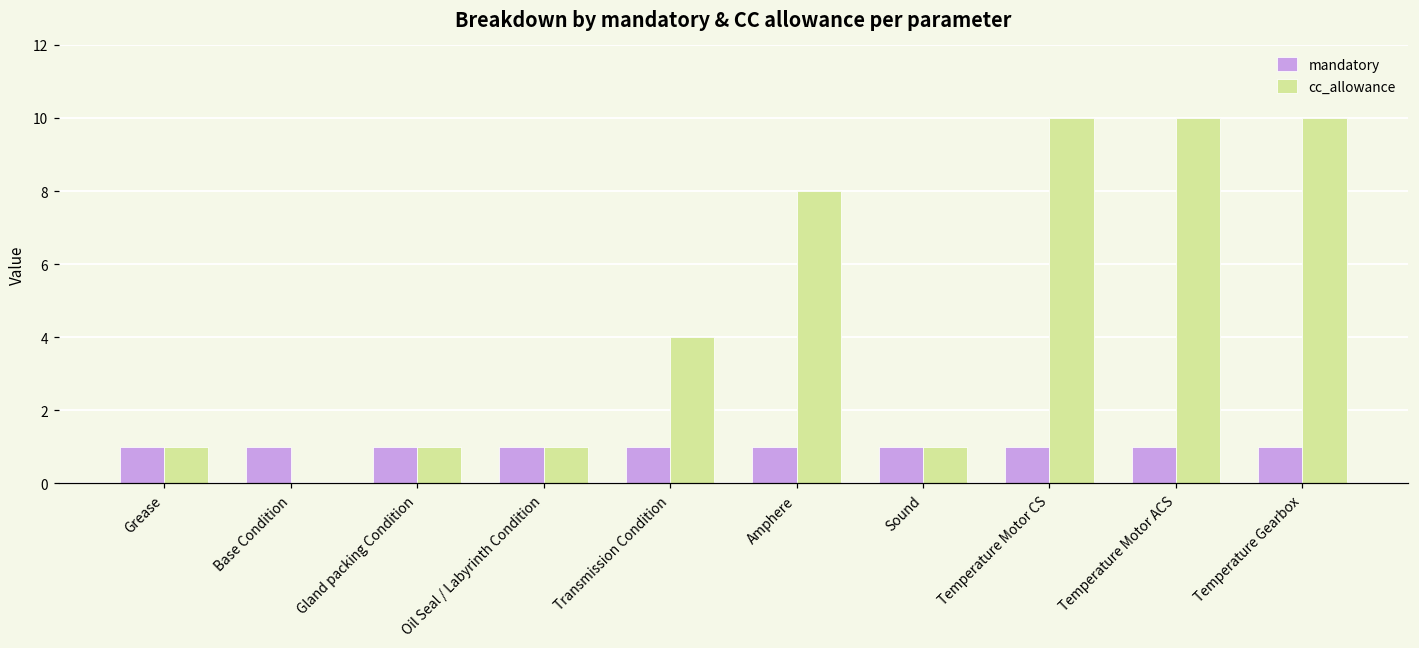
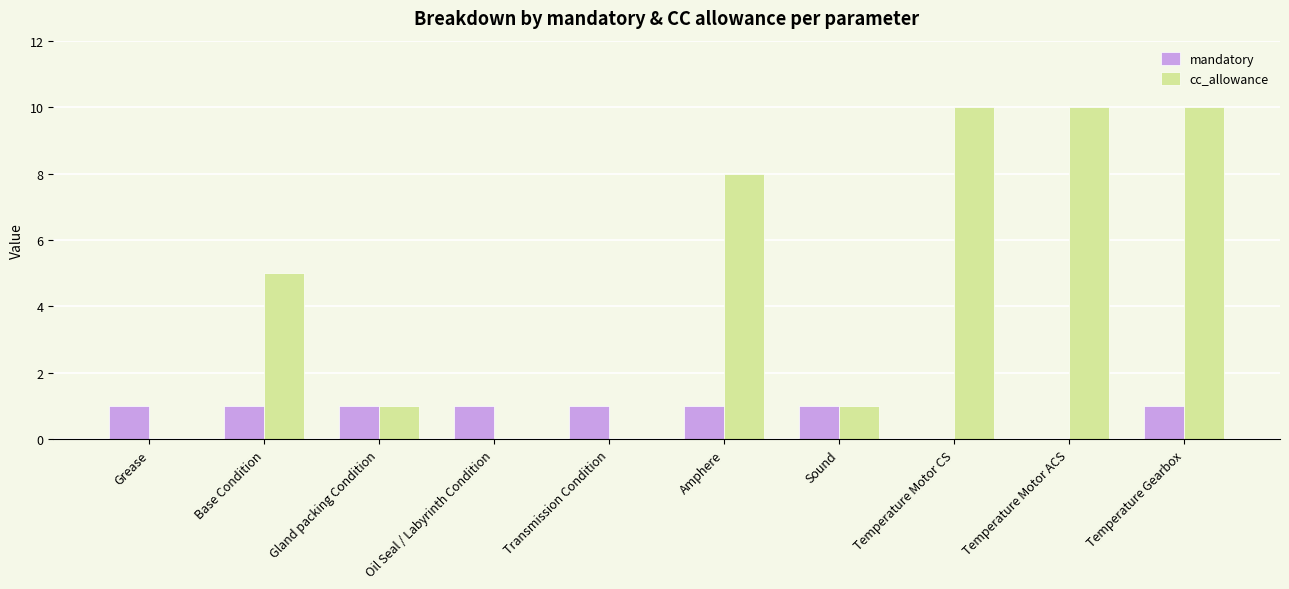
cc_allowance, Grease: 1 -> 0
cc_allowance, Base Condition: 0 -> 5
cc_allowance, Oil Seal / Labyrinth Condition: 1 -> 0
cc_allowance, Transmission Condition: 4 -> 0
mandatory, Temperature Motor CS: 1 -> 0
mandatory, Temperature Motor ACS: 1 -> 0
